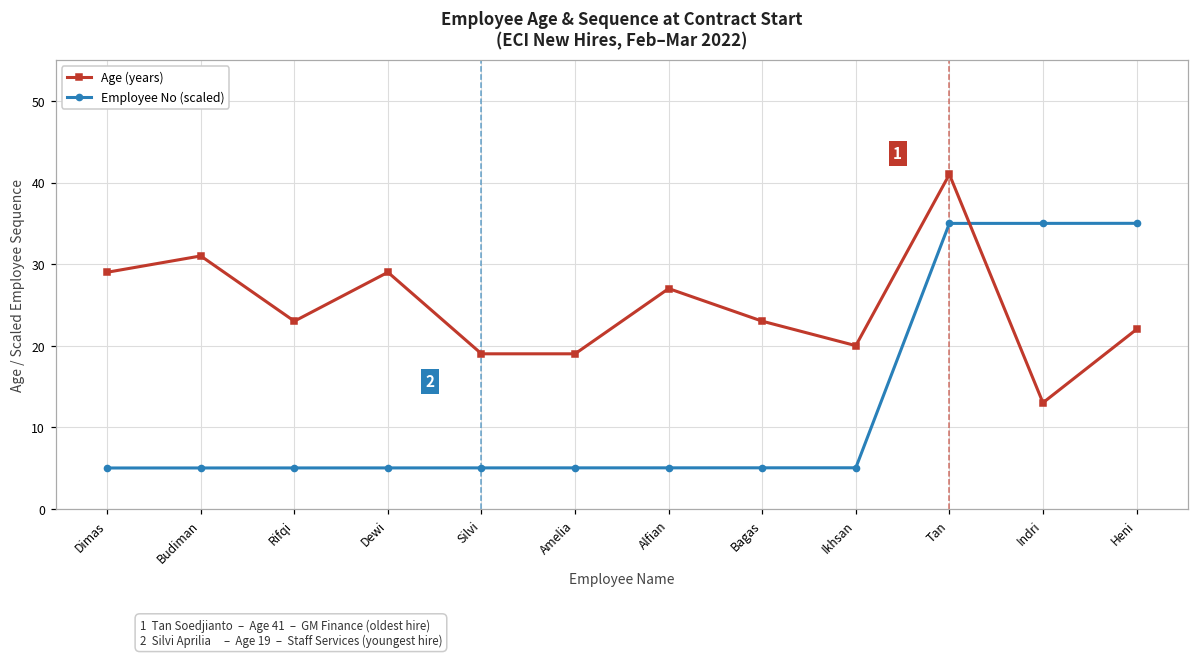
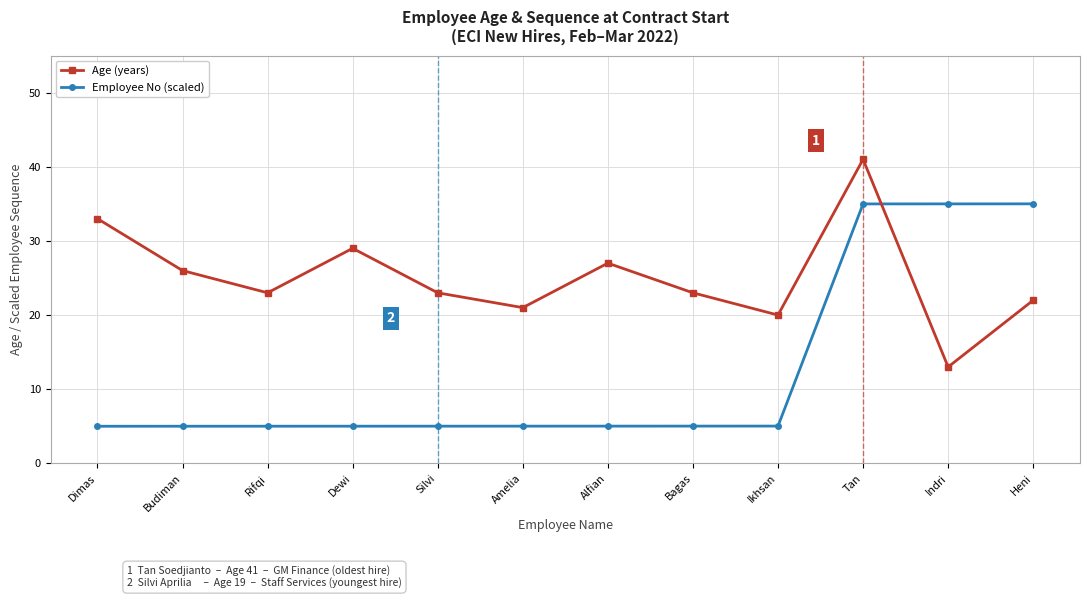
Age (years), Dimas: 29 -> 33
Age (years), Budiman: 31 -> 26
Age (years), Silvi: 19 -> 23
Age (years), Amelia: 19 -> 21
